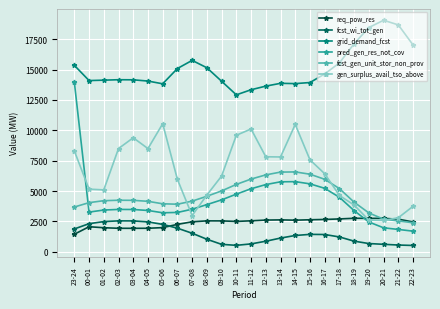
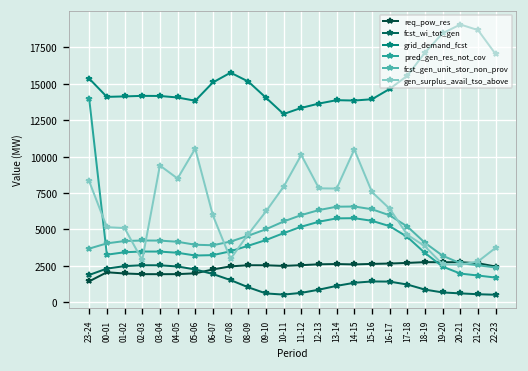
gen_surplus_avail_tso_above, 02-03: 8500 -> 2900
gen_surplus_avail_tso_above, 10-11: 9600 -> 7900
